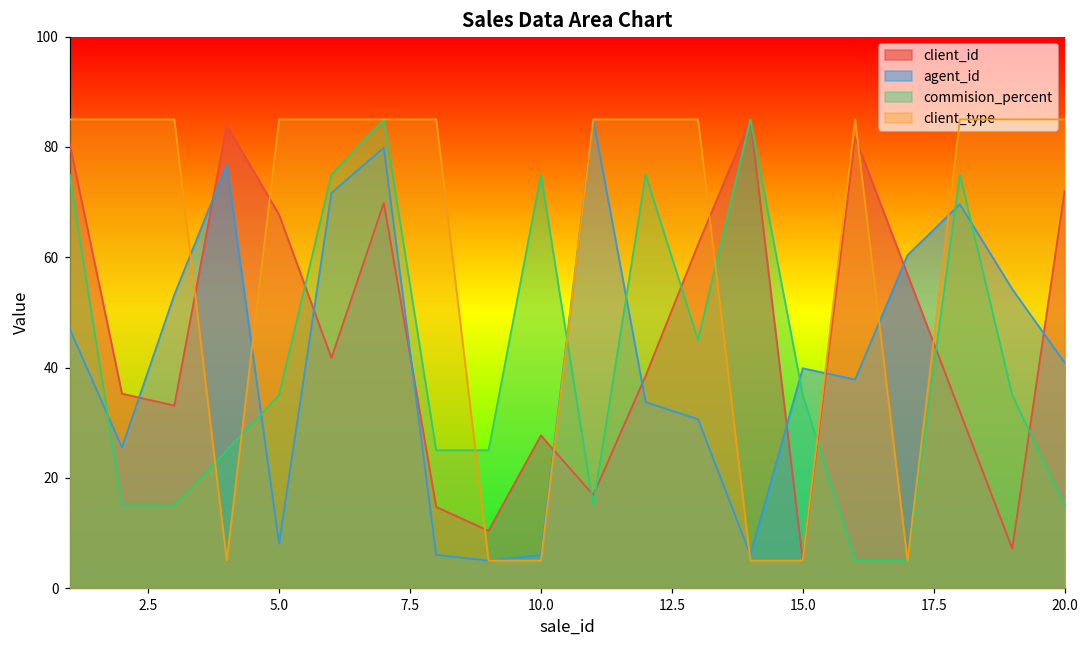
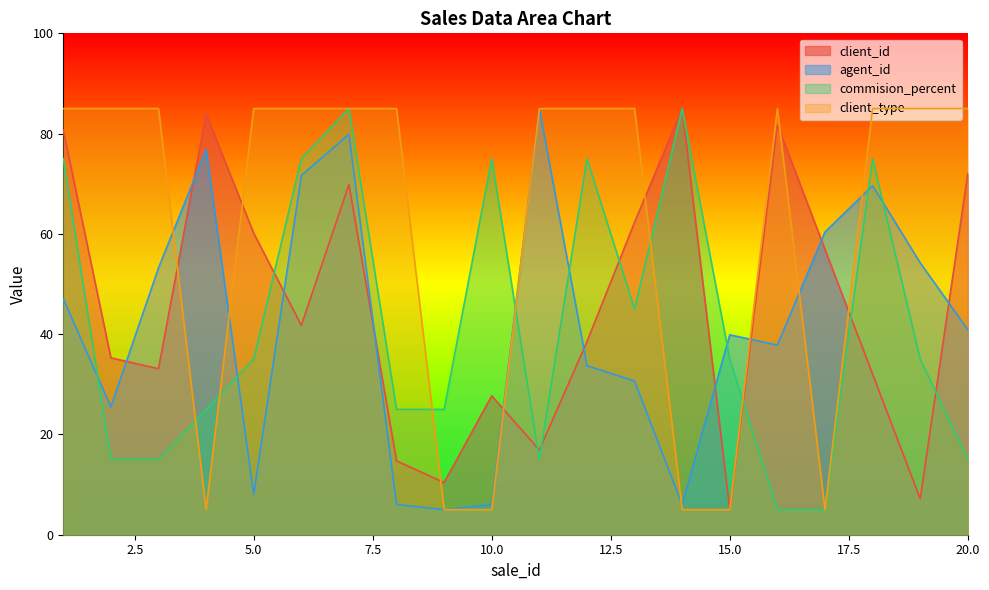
client_id, 5.0: 68 -> 60
